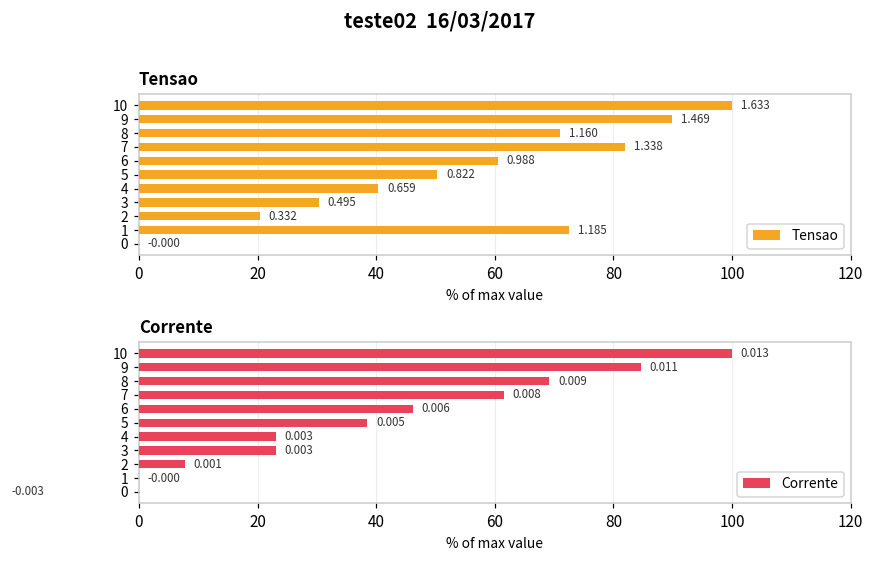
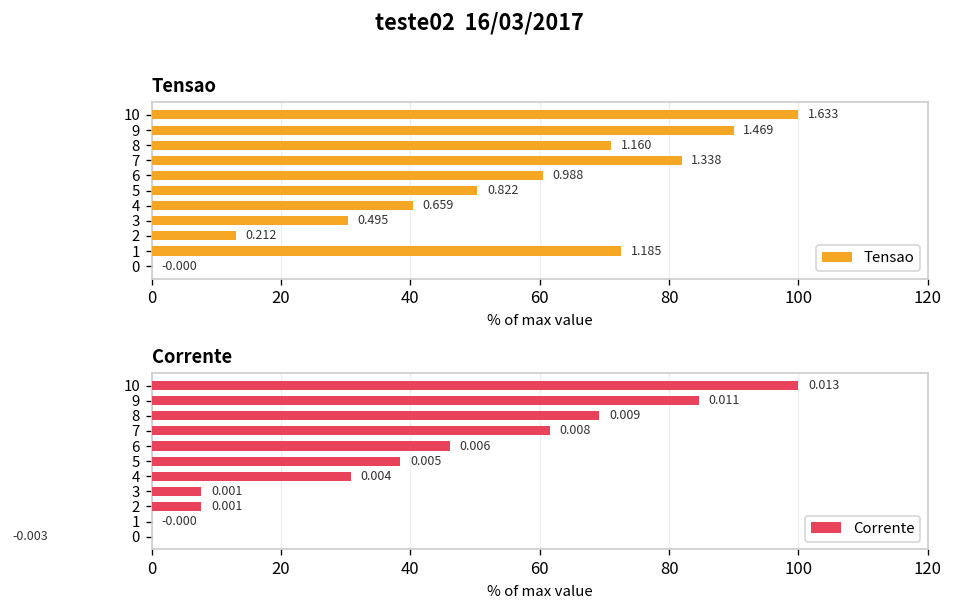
Tensao, 2: 0.332 -> 0.212
Corrente, 4: 0.003 -> 0.004
Corrente, 3: 0.003 -> 0.001
